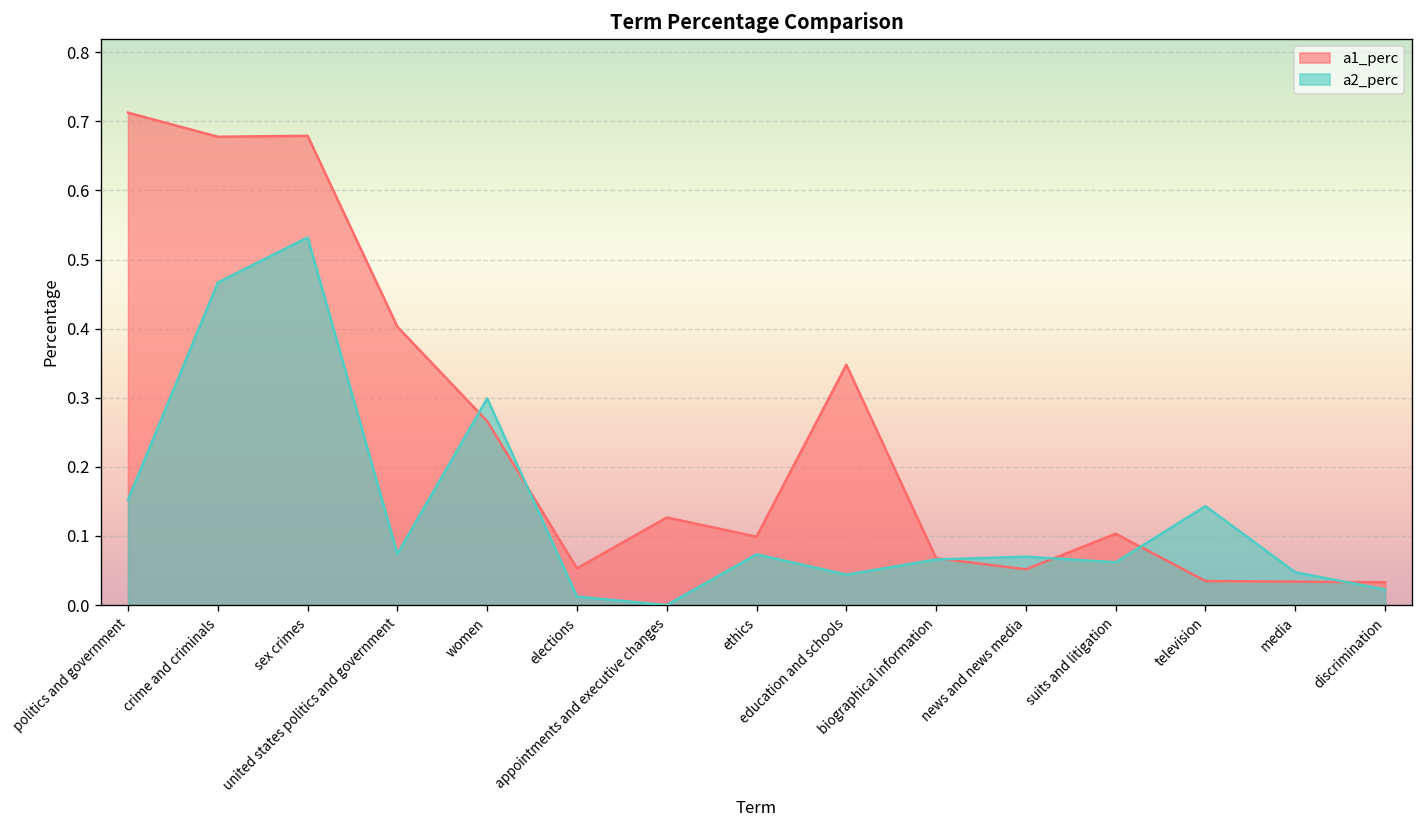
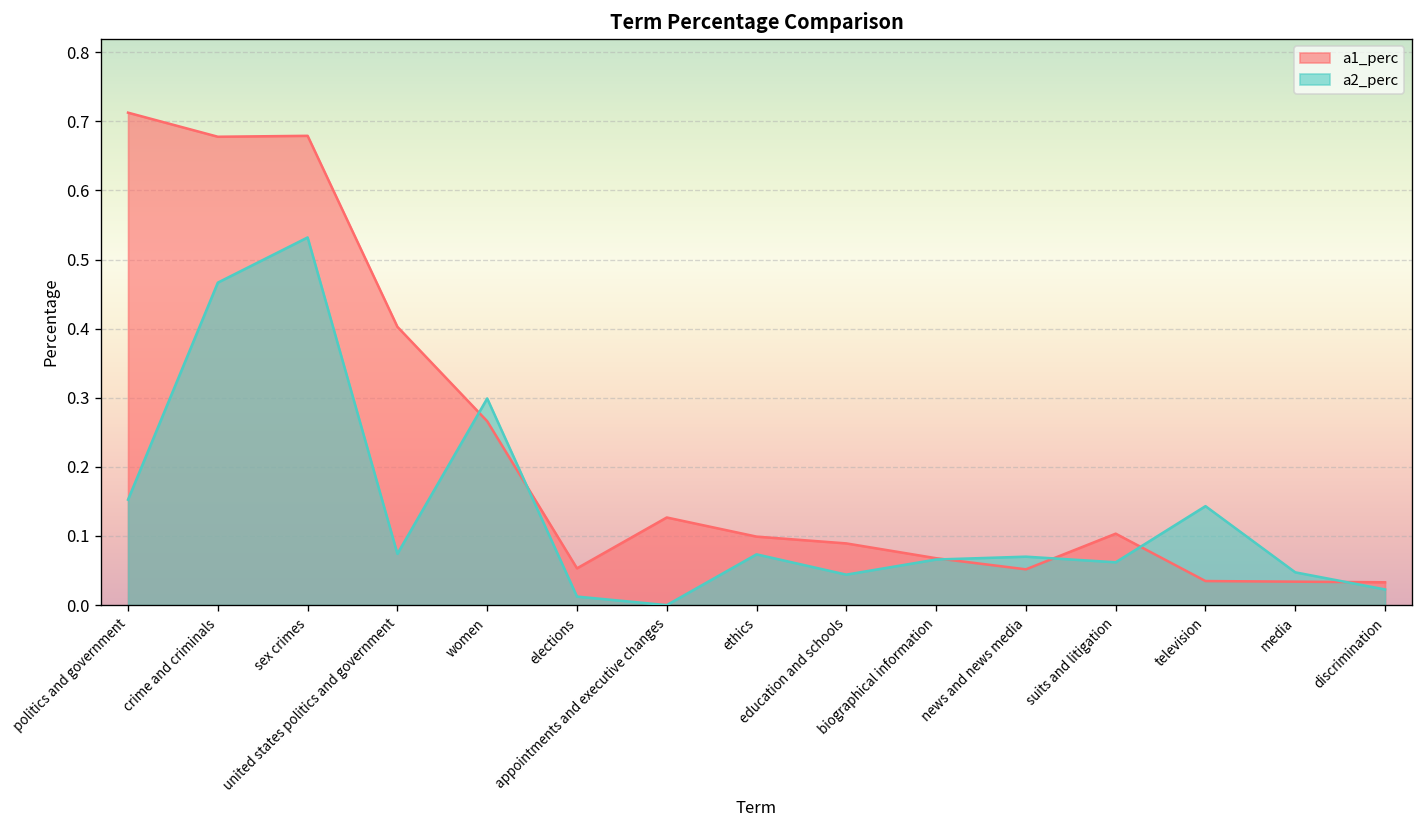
a1_perc, education and schools: 0.35 -> 0.09
